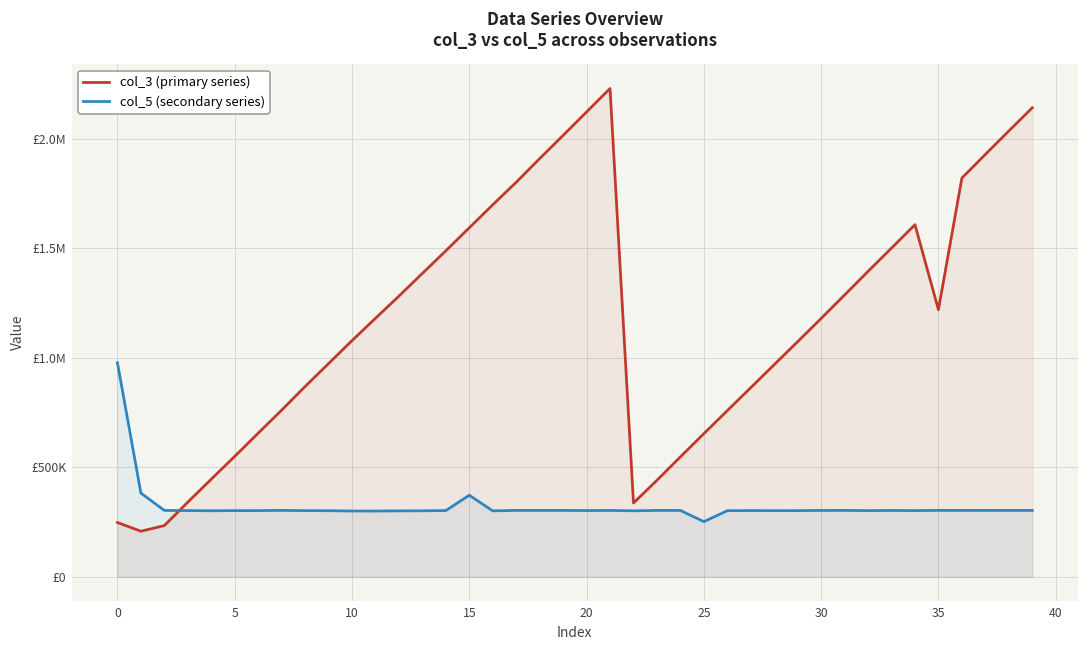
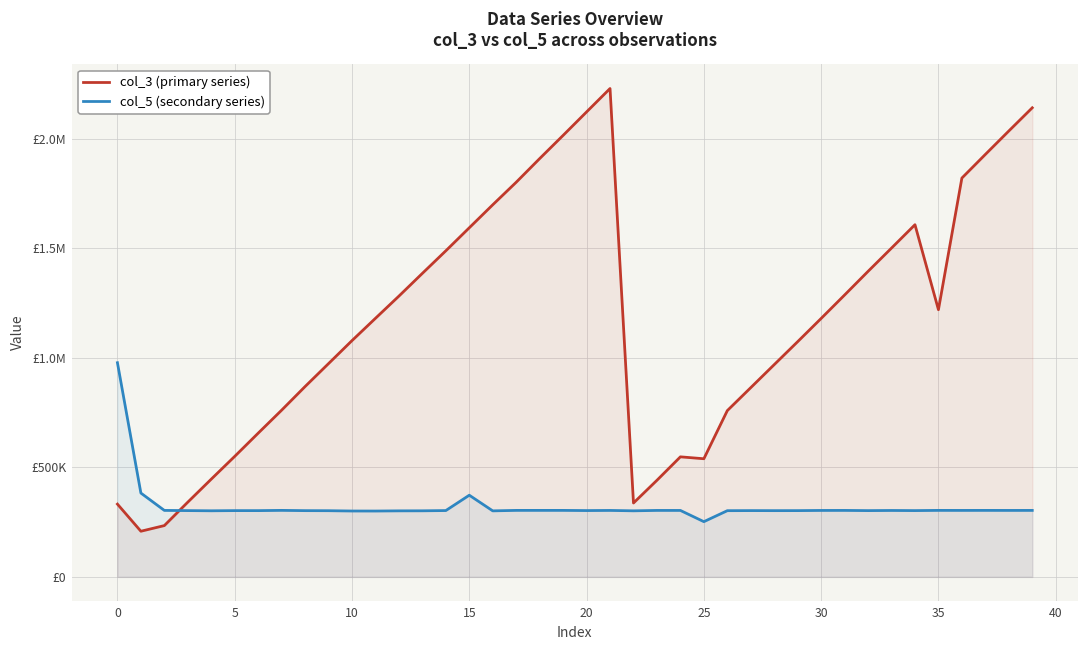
col_3 (primary series), 0: £250000 -> £330000
col_3 (primary series), 25: £650000 -> £540000
